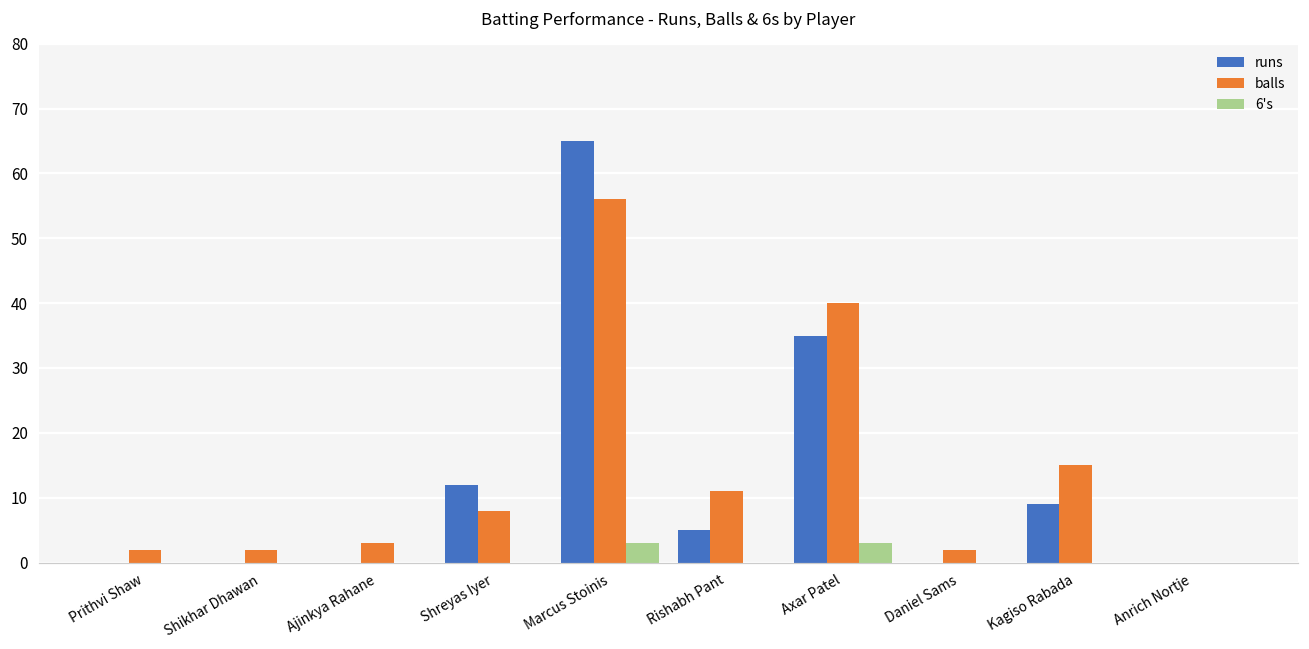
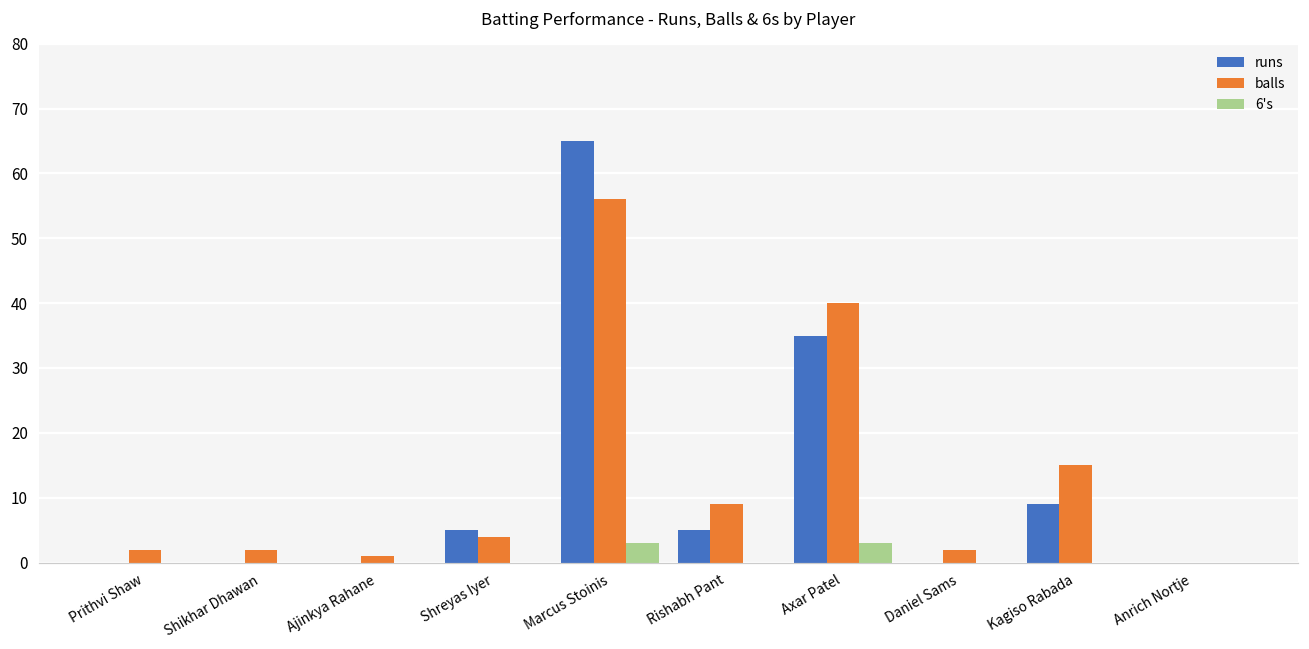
balls, Ajinkya Rahane: 3 -> 1
runs, Shreyas Iyer: 12 -> 5
balls, Shreyas Iyer: 8 -> 4
balls, Rishabh Pant: 11 -> 9
